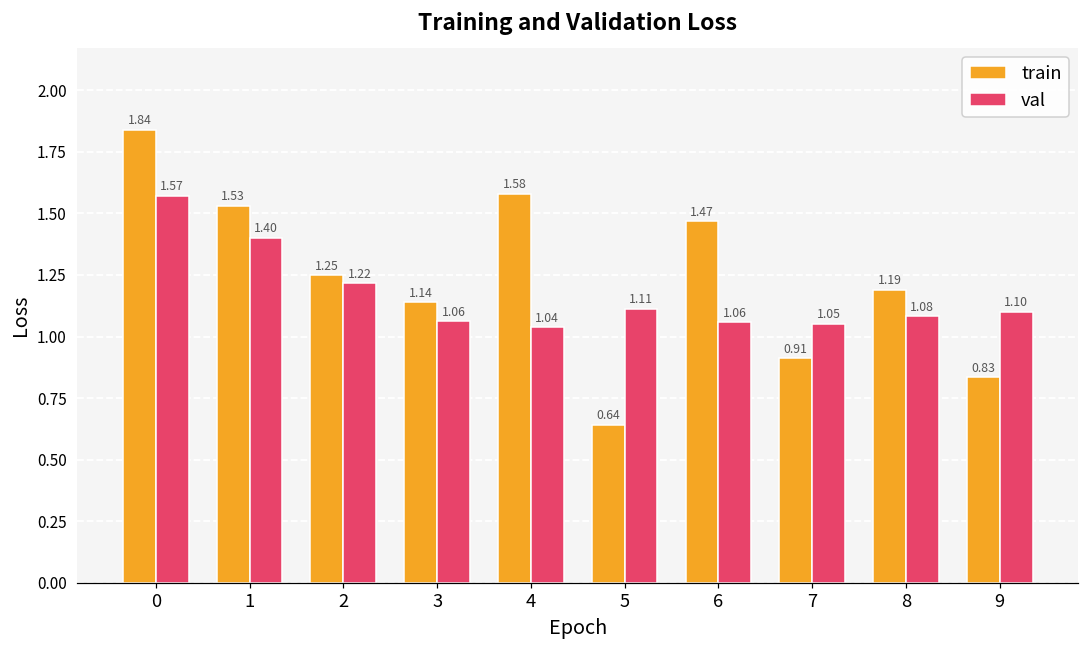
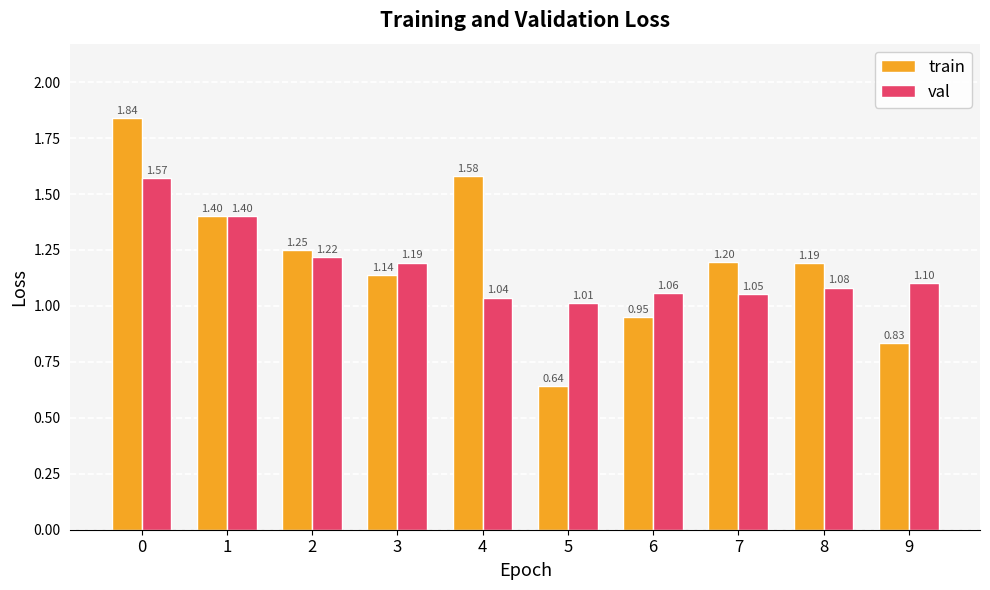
train, 1: 1.53 -> 1.40
val, 3: 1.06 -> 1.19
val, 5: 1.11 -> 1.01
train, 6: 1.47 -> 0.95
train, 7: 0.91 -> 1.20
